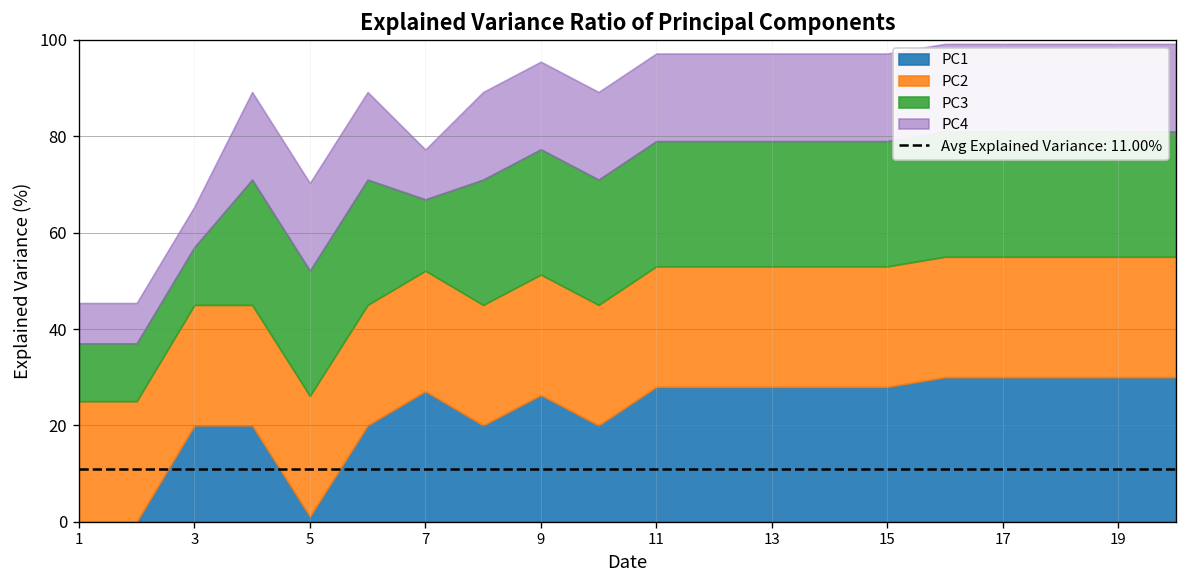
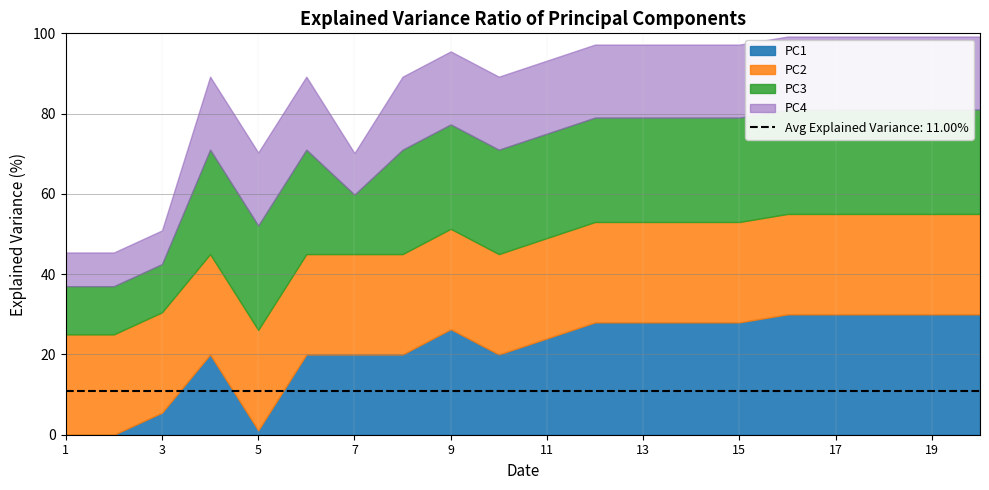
PC1, 3: 20 -> 6
PC1, 7: 27 -> 20
PC1, 11: 28 -> 24
